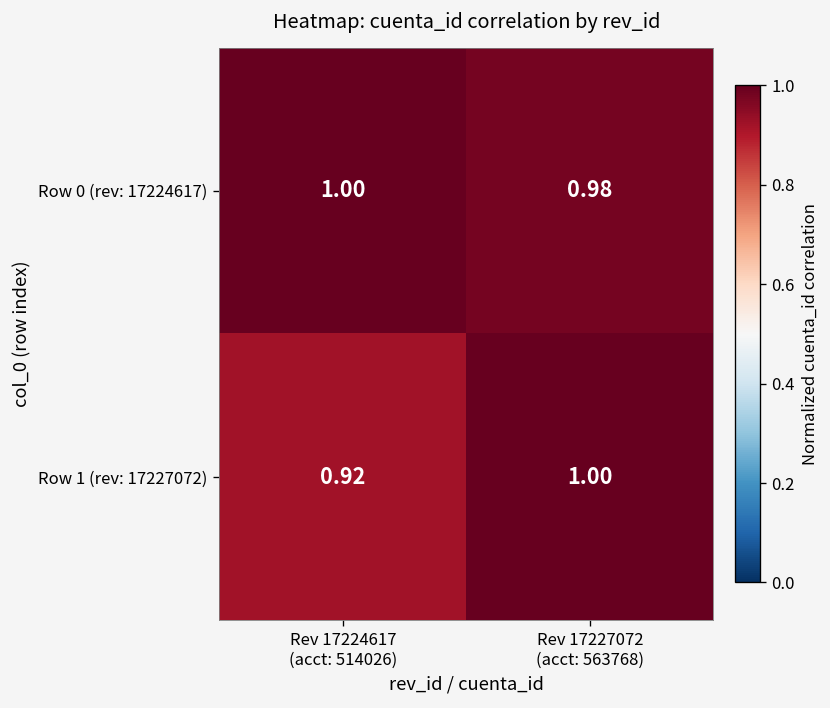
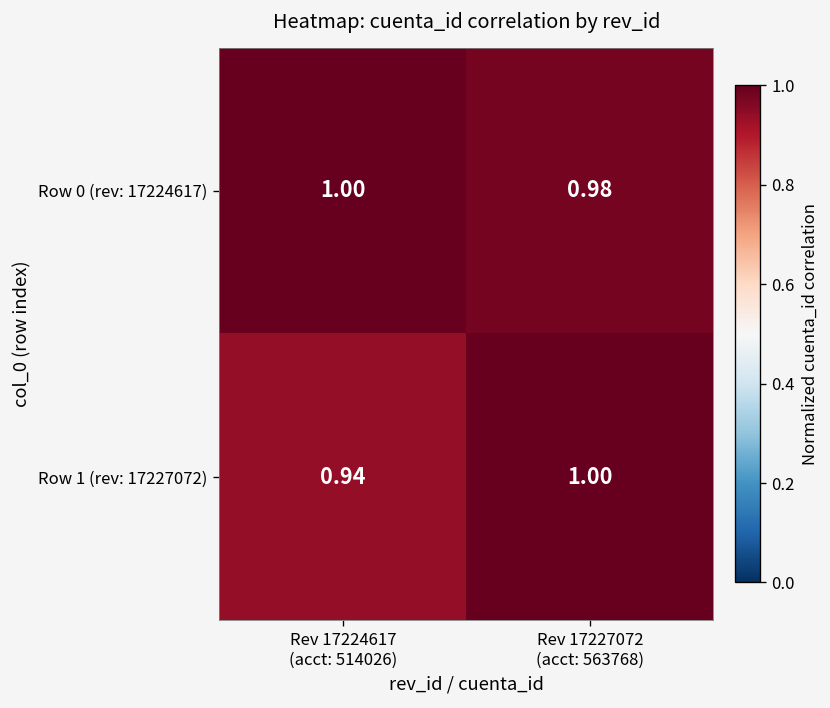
Row 1 (rev: 17227072), Rev 17224617 (acct: 514026): 0.92 -> 0.94
